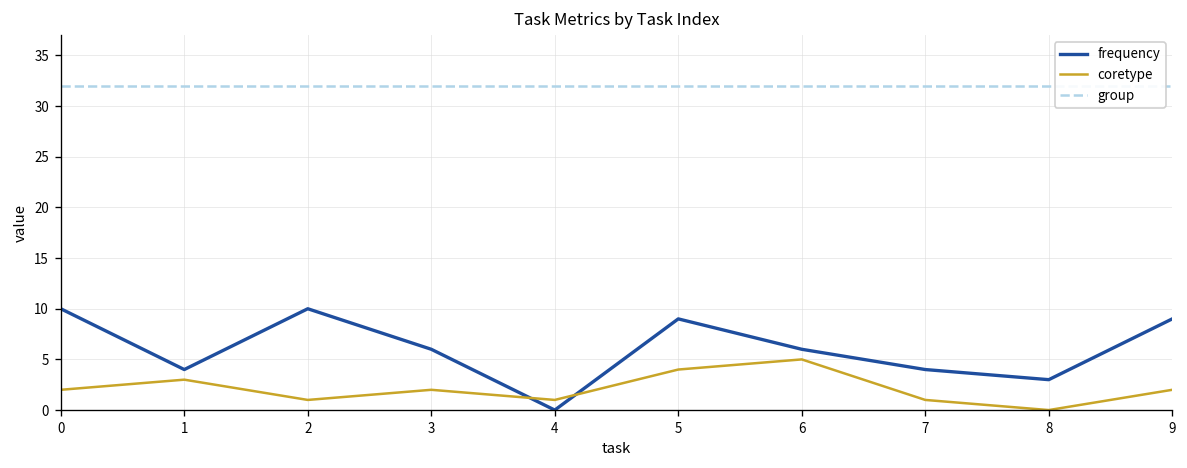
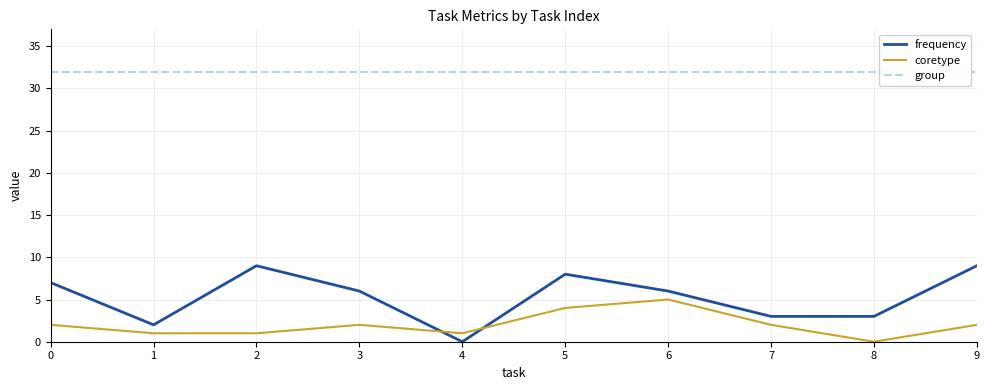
frequency, 0: 10 -> 7
frequency, 1: 4 -> 2
coretype, 1: 3 -> 1
frequency, 2: 10 -> 9
frequency, 5: 9 -> 8
frequency, 7: 4 -> 3
coretype, 7: 1 -> 2
